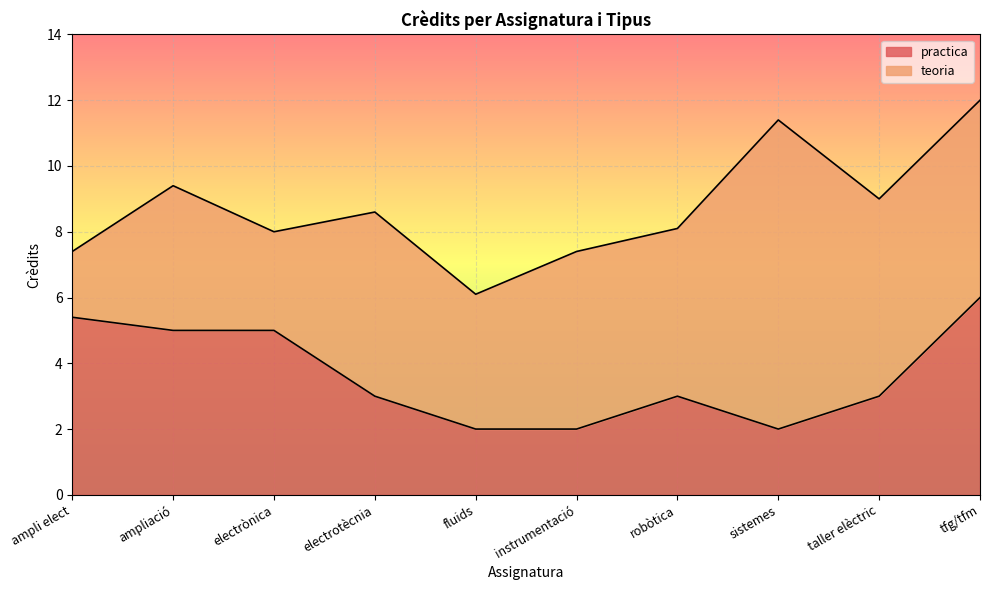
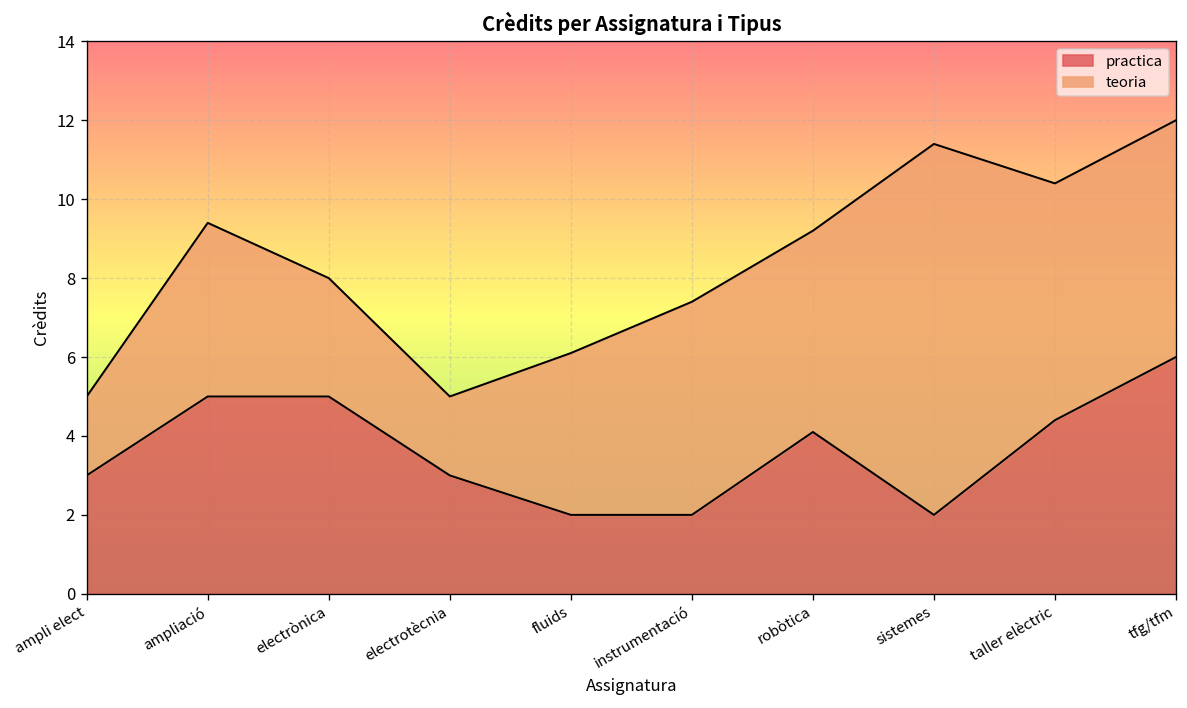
practica, ampli elect: 5.4 -> 3.0
teoria, electrotècnia: 5.6 -> 2.0
practica, robòtica: 3.0 -> 4.1
practica, taller elèctric: 3.0 -> 4.4
